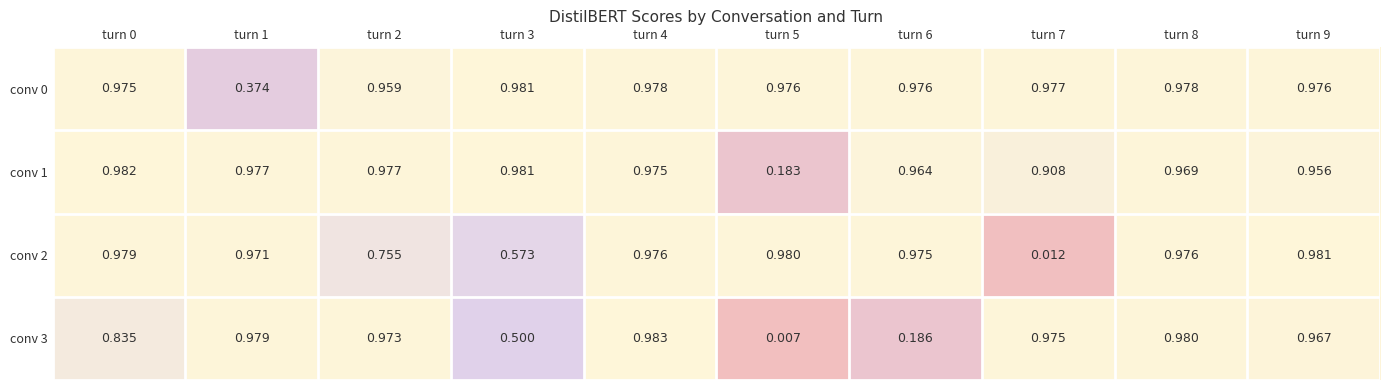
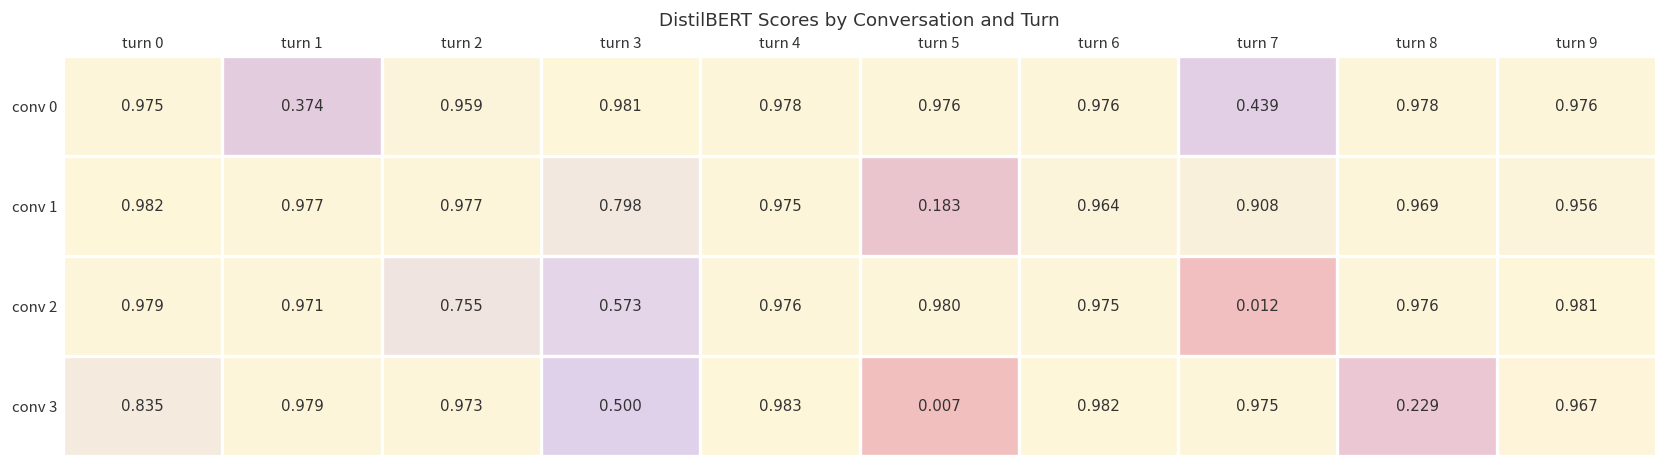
conv 0, turn 7: 0.977 -> 0.439
conv 1, turn 3: 0.981 -> 0.798
conv 3, turn 6: 0.186 -> 0.982
conv 3, turn 8: 0.980 -> 0.229
